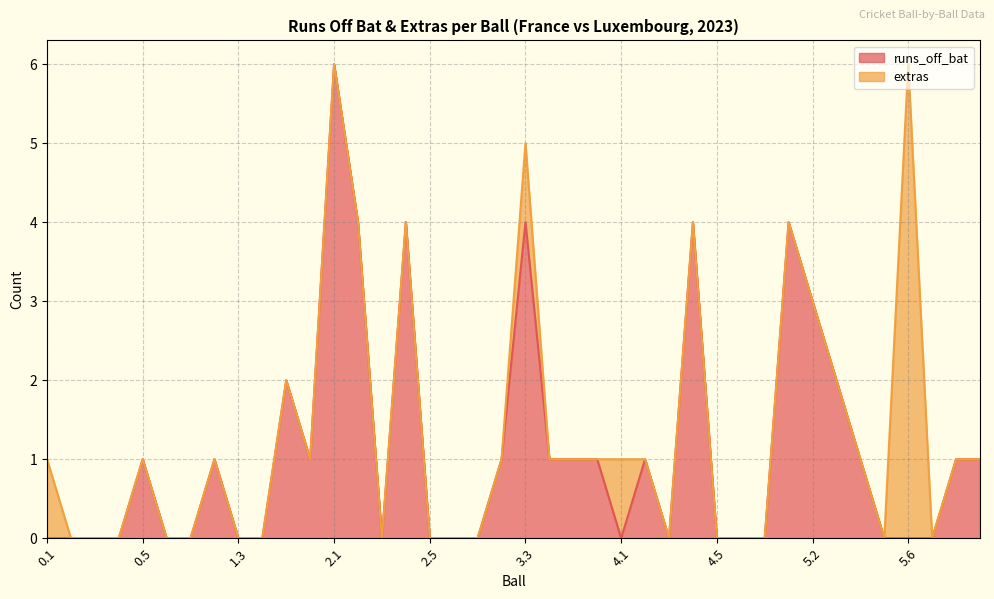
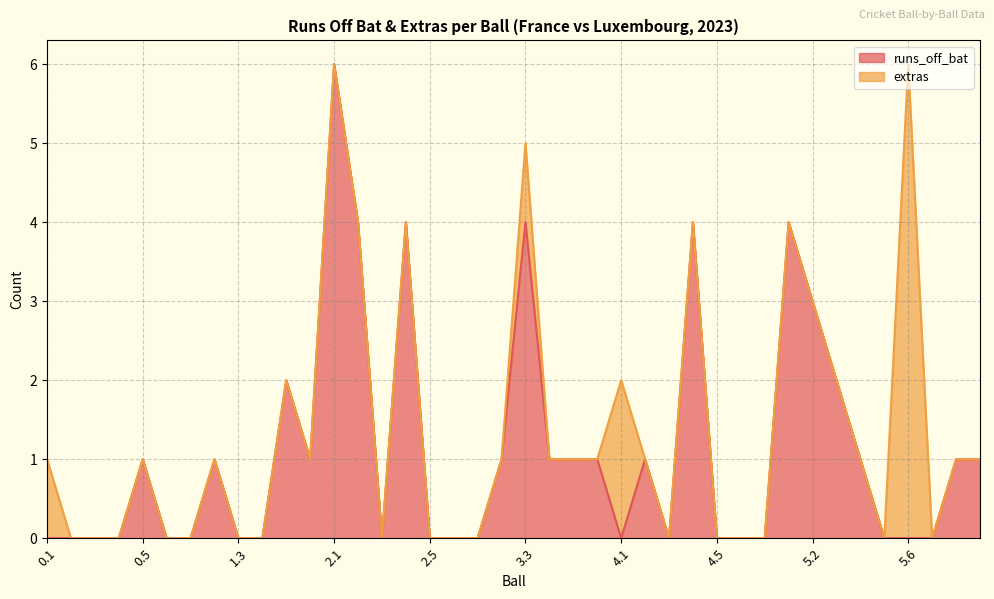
extras, 4.1: 1 -> 2
